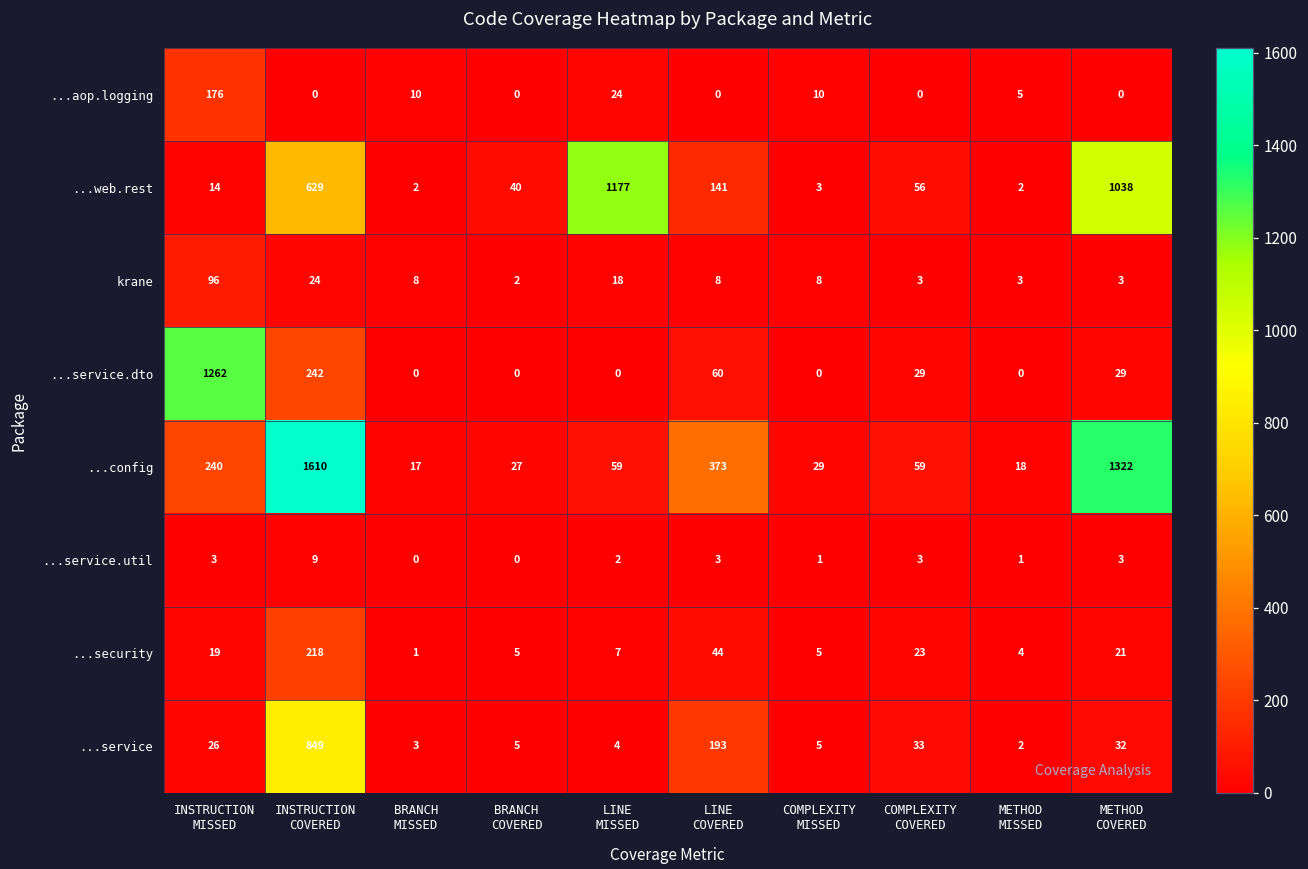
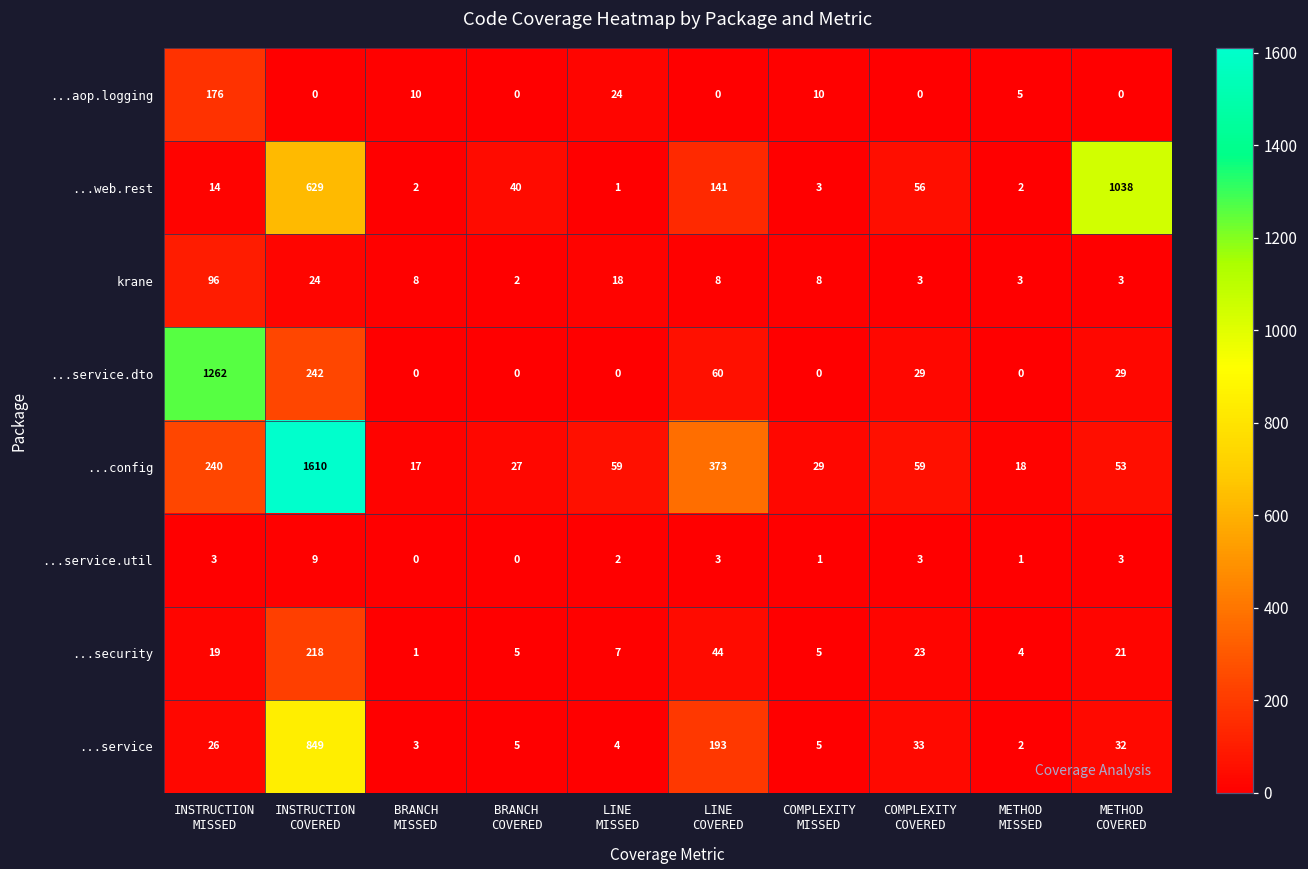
...web.rest, LINE MISSED: 1177 -> 1
...config, METHOD COVERED: 1322 -> 53
